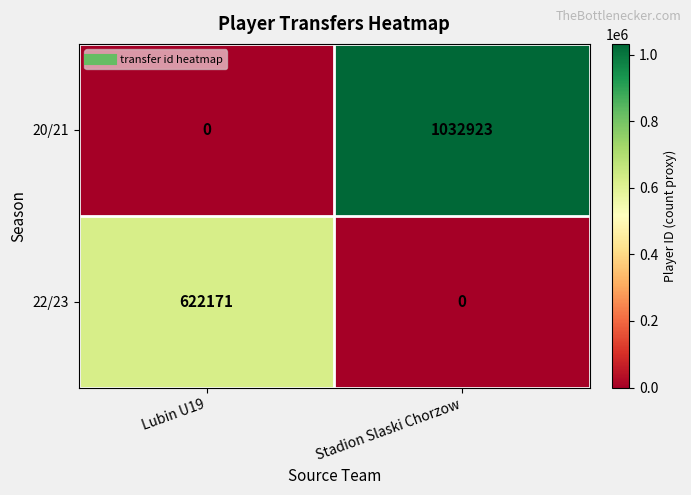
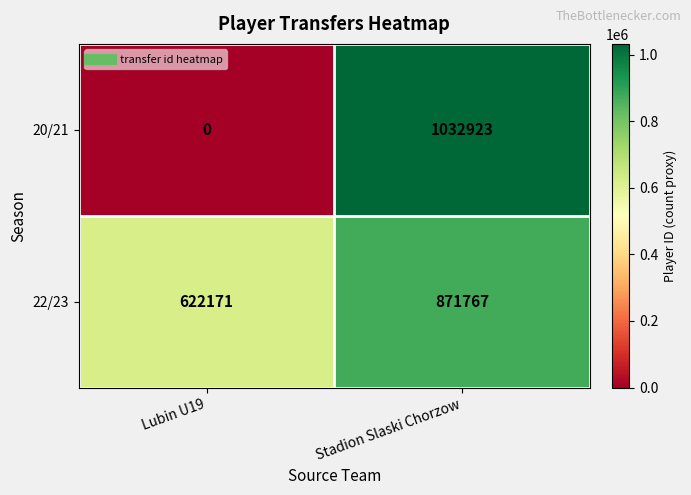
22/23, Stadion Slaski Chorzow: 0 -> 871767
